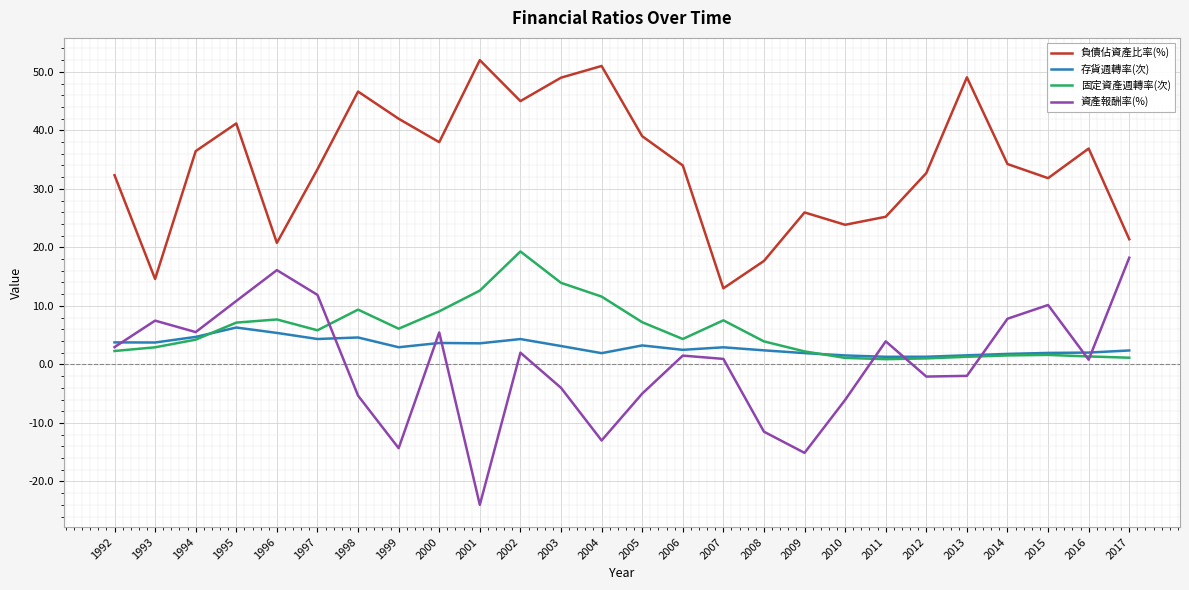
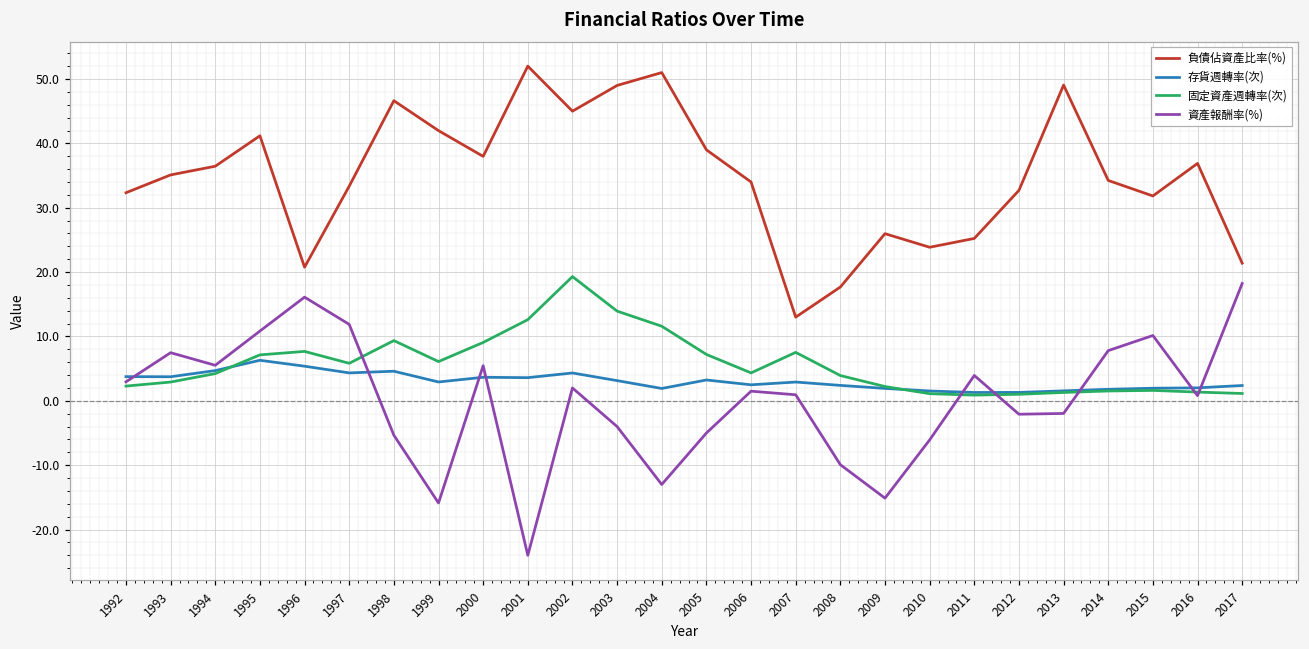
負債佔資產比率(%), 1993: 15 -> 35
資產報酬率(%), 1999: -14 -> -16
資產報酬率(%), 2008: -12 -> -10
